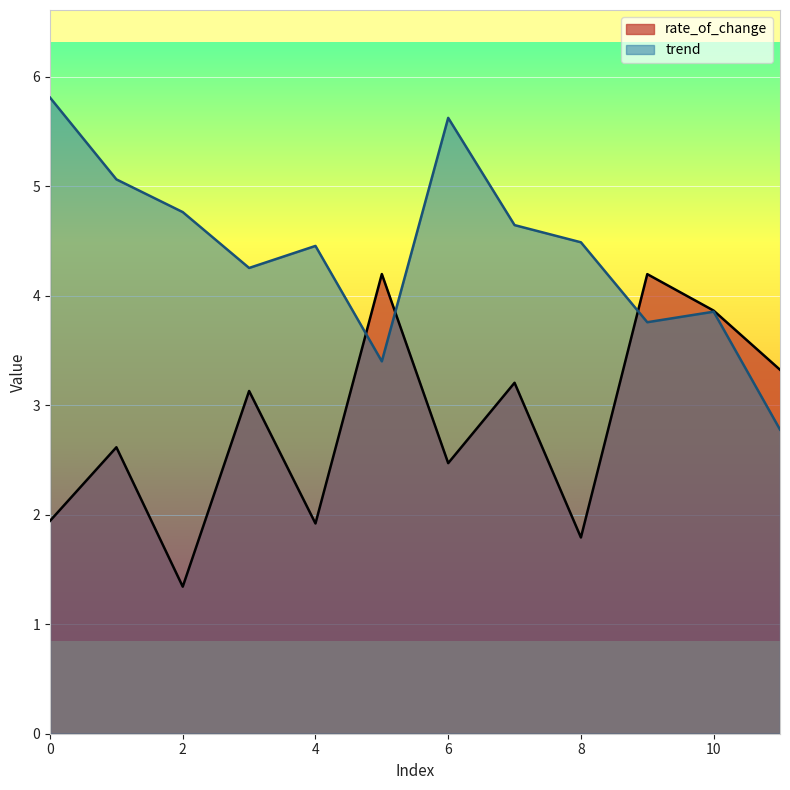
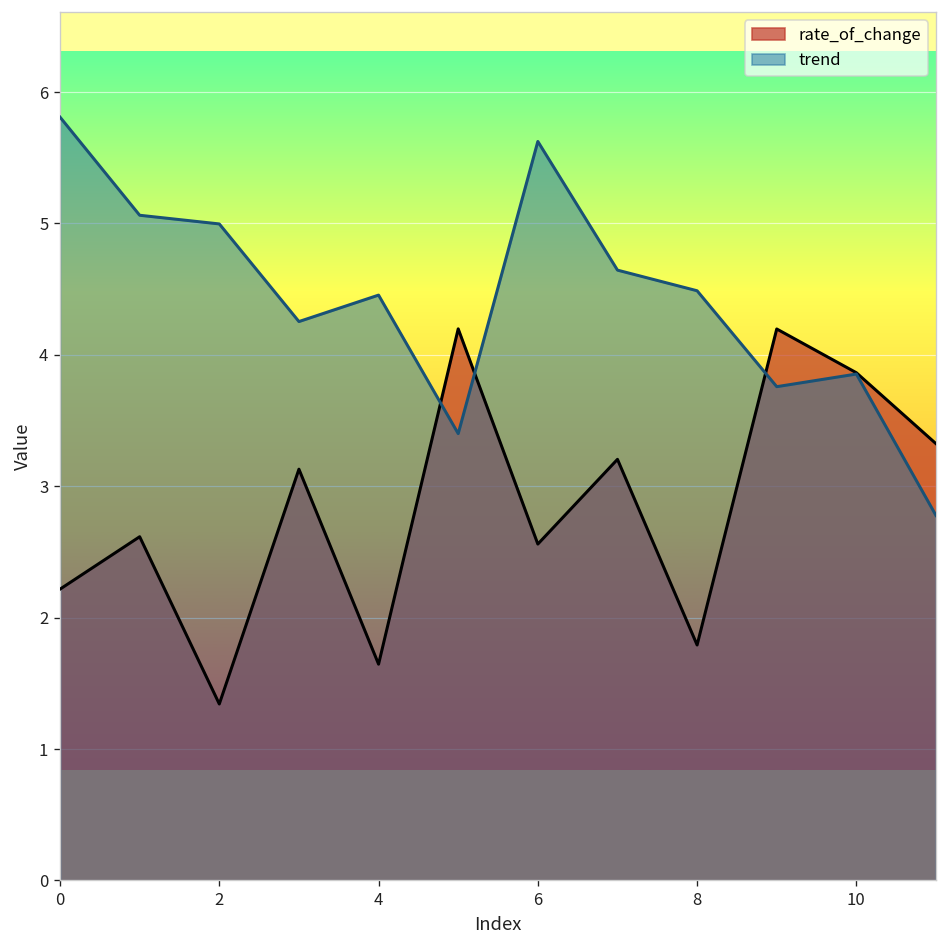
rate_of_change, 0: 1.94 -> 2.22
trend, 2: 4.76 -> 5.00
rate_of_change, 4: 1.92 -> 1.65
rate_of_change, 6: 2.47 -> 2.56
